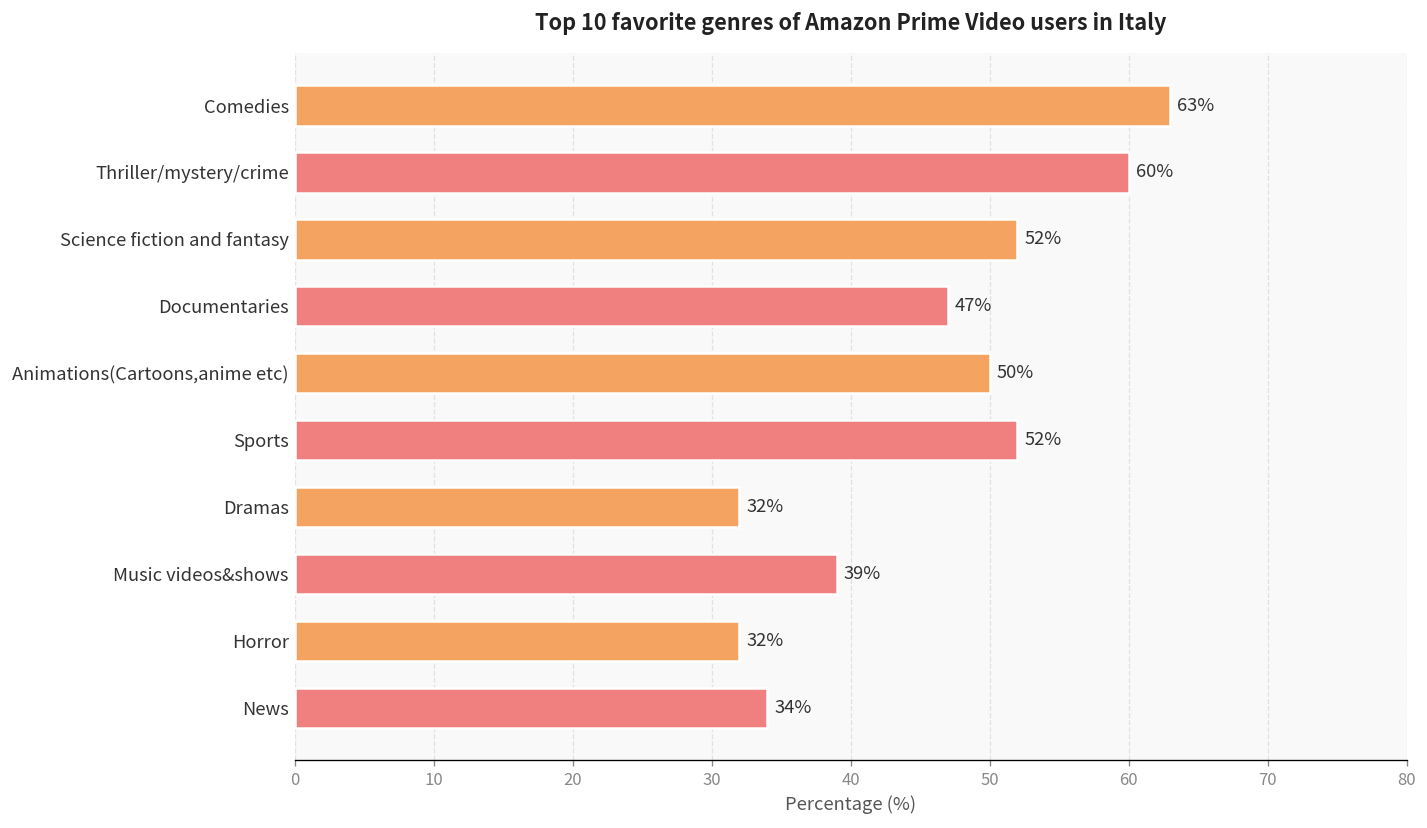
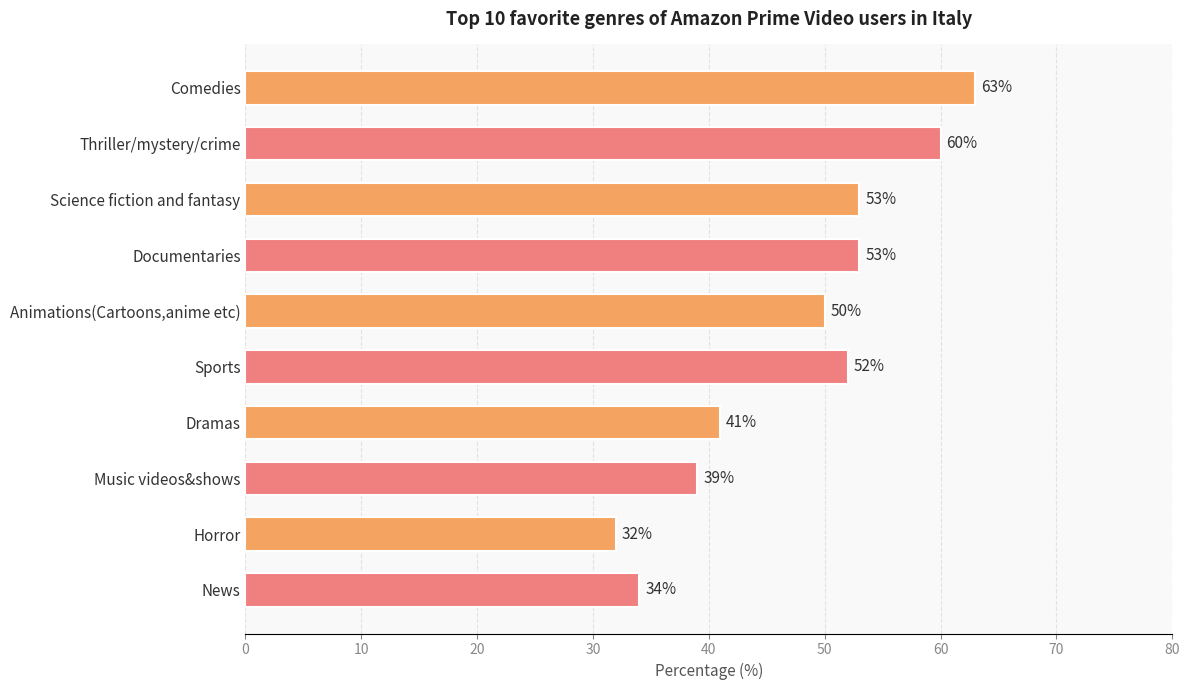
Science fiction and fantasy: 52% -> 53%
Documentaries: 47% -> 53%
Dramas: 32% -> 41%
